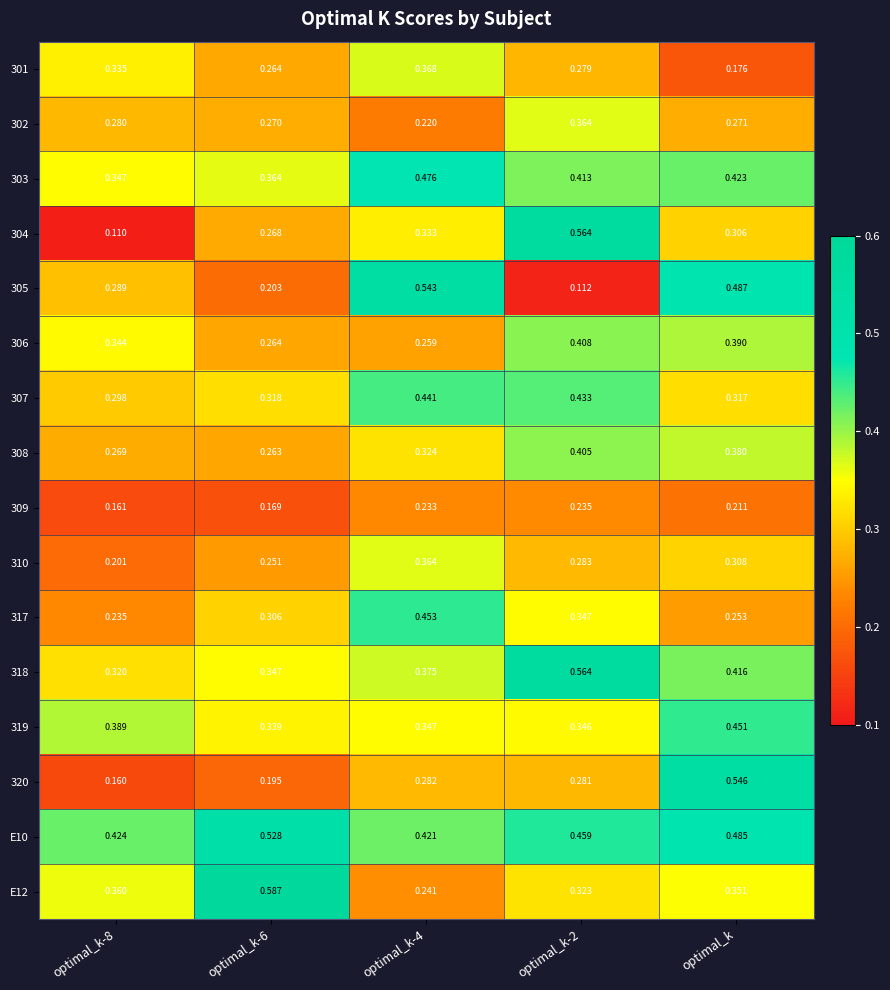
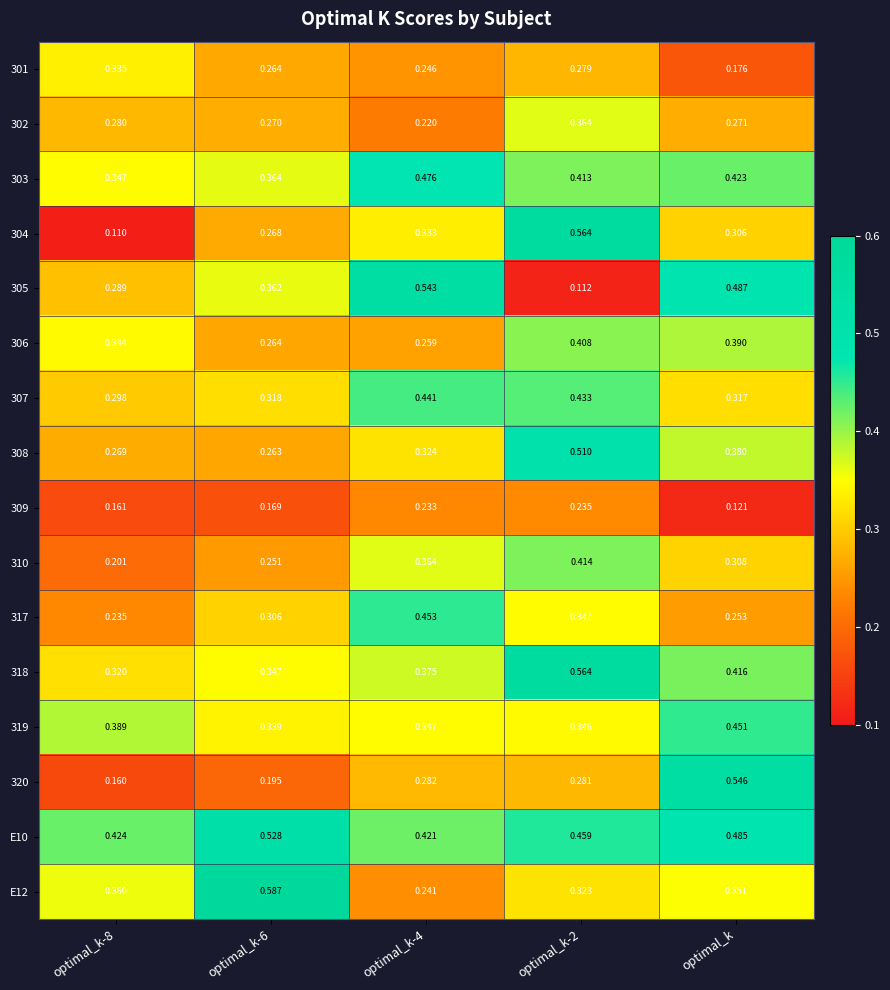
301, optimal_k-4: 0.368 -> 0.246
305, optimal_k-6: 0.203 -> 0.362
308, optimal_k-2: 0.405 -> 0.510
309, optimal_k: 0.211 -> 0.121
310, optimal_k-2: 0.283 -> 0.414
